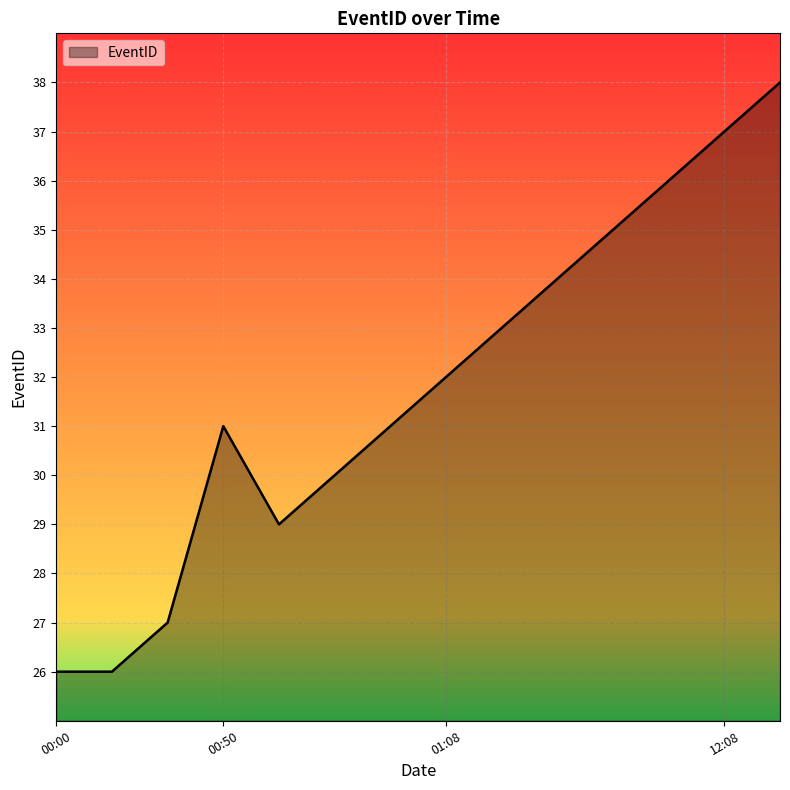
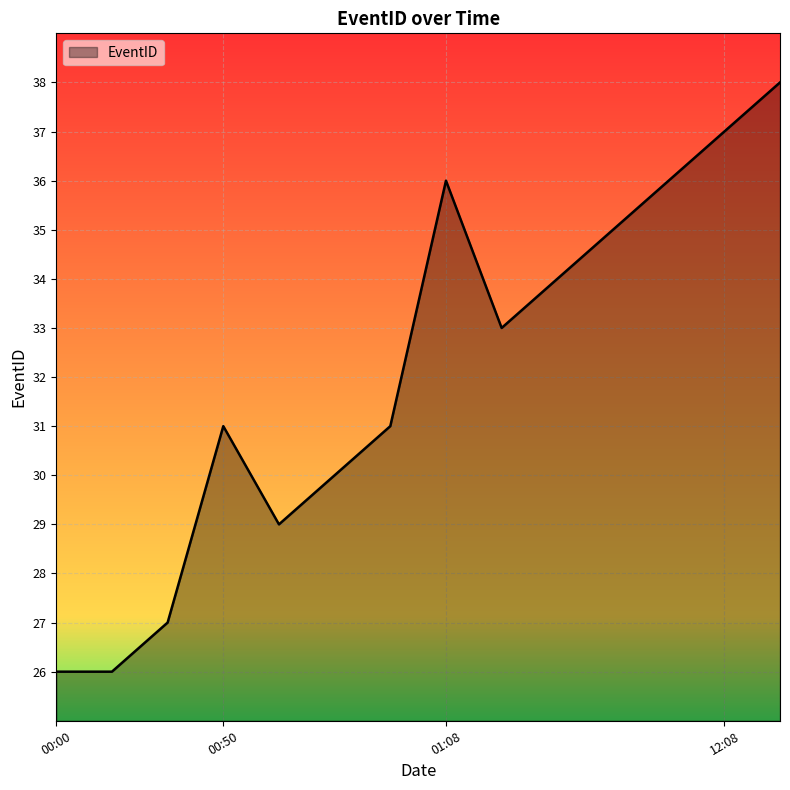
01:08: 32 -> 36
